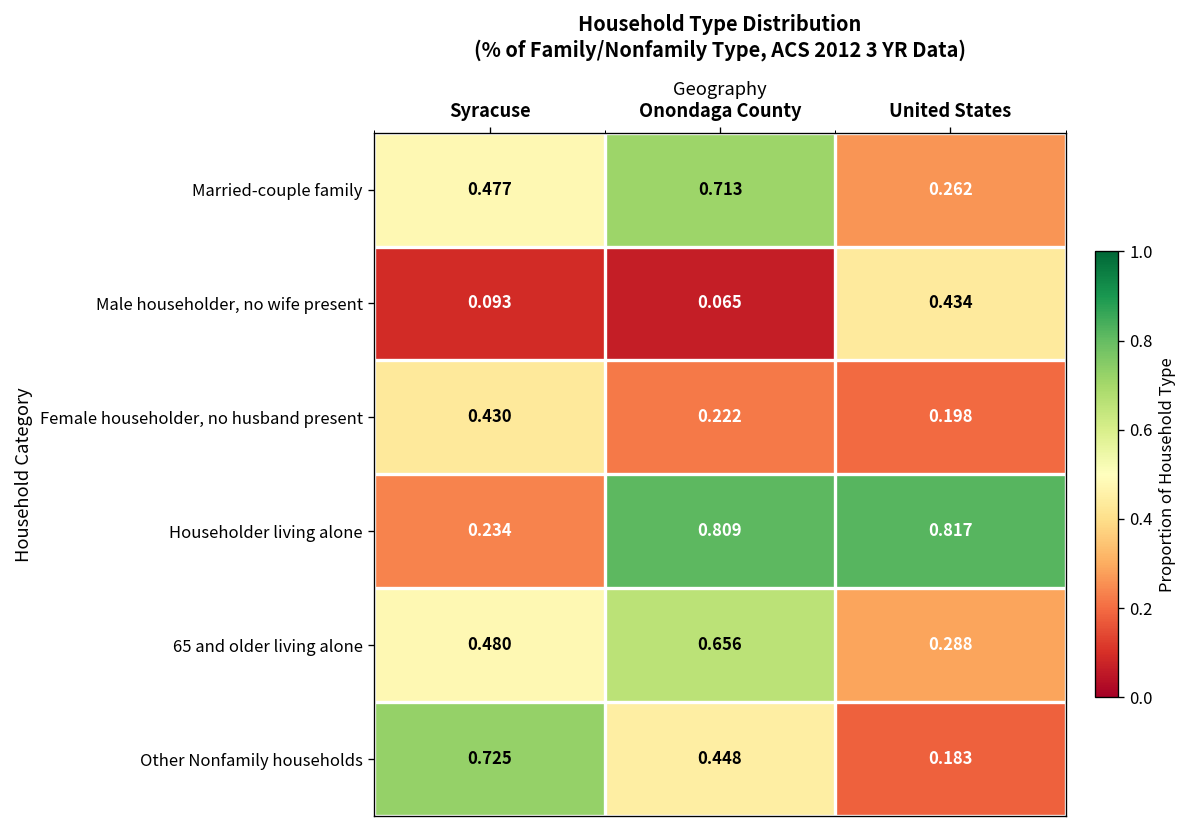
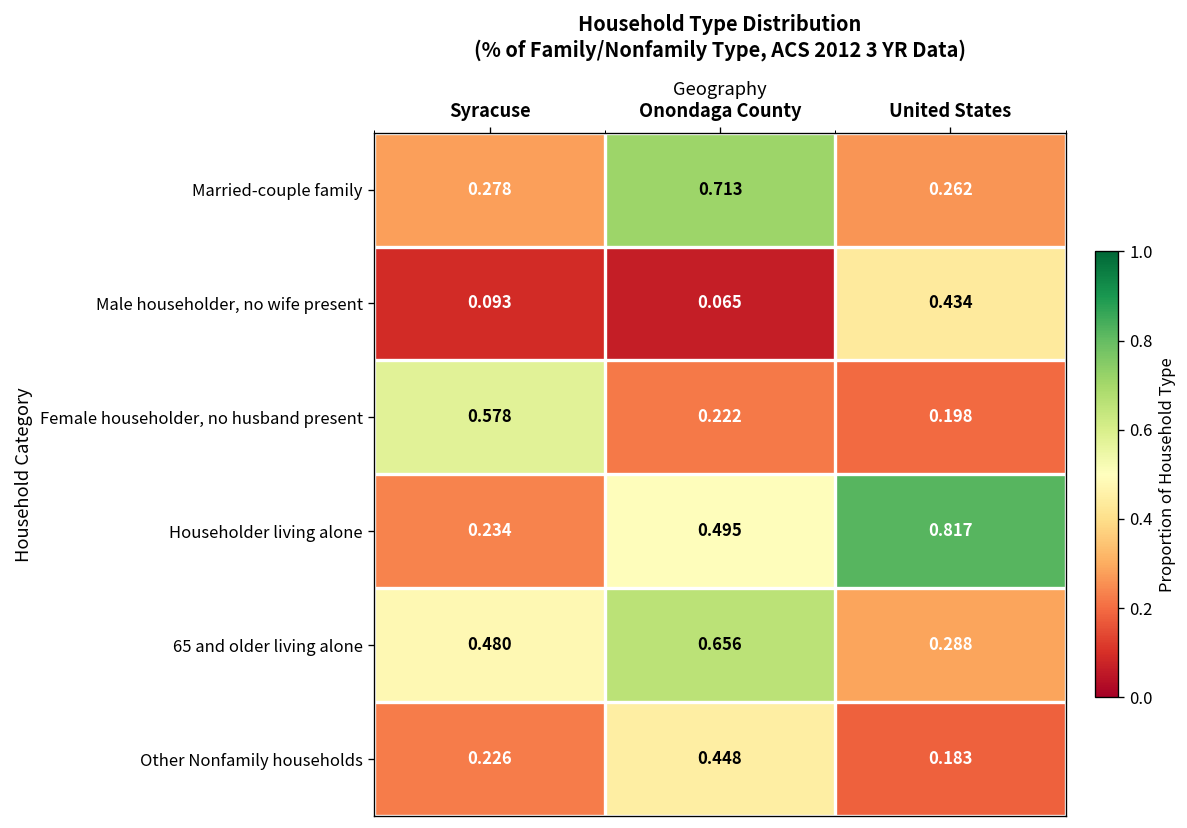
Married-couple family, Syracuse: 0.477 -> 0.278
Female householder, no husband present, Syracuse: 0.430 -> 0.578
Householder living alone, Onondaga County: 0.809 -> 0.495
Other Nonfamily households, Syracuse: 0.725 -> 0.226
